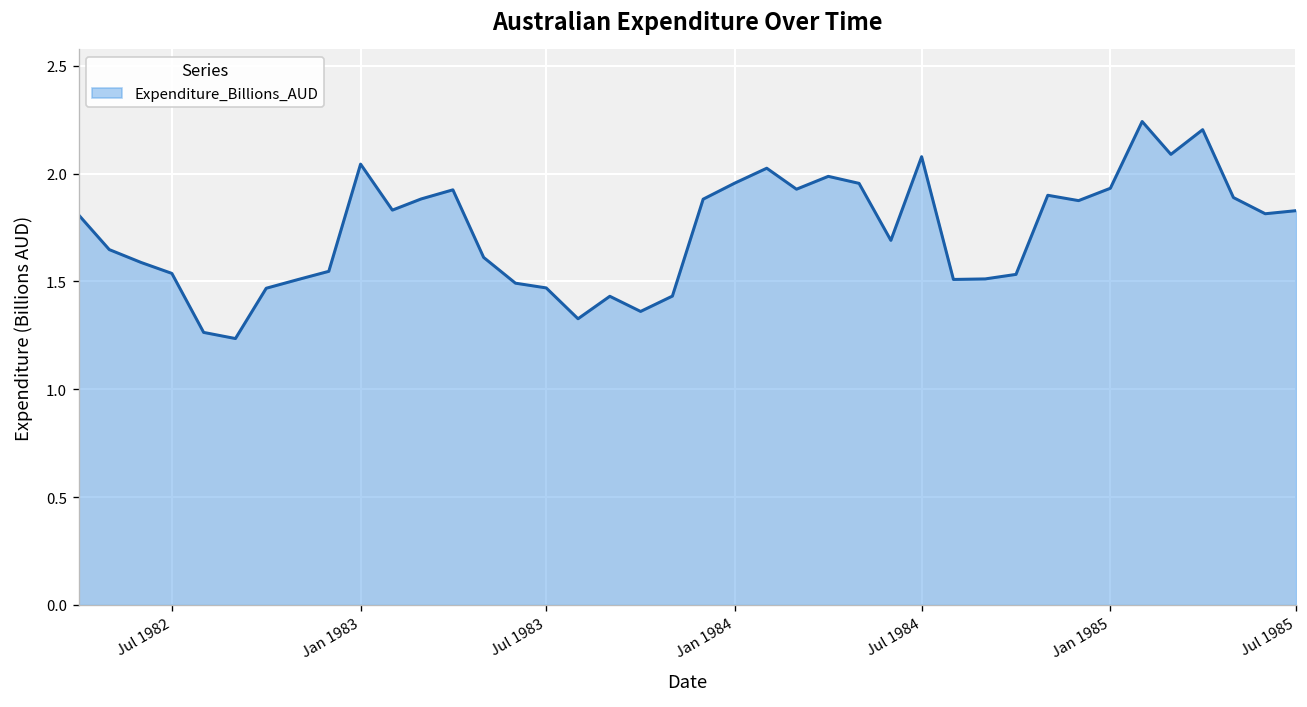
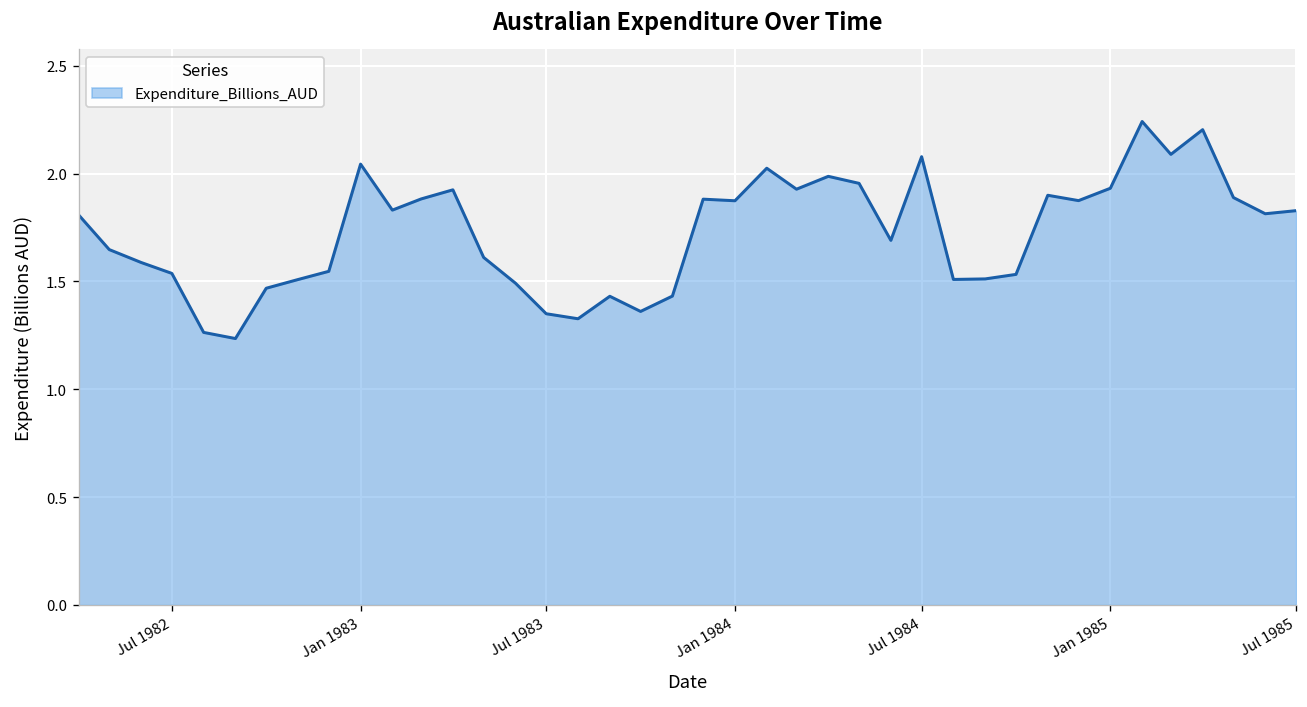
Jul 1983: 1.47 -> 1.35
Jan 1984: 1.96 -> 1.87
